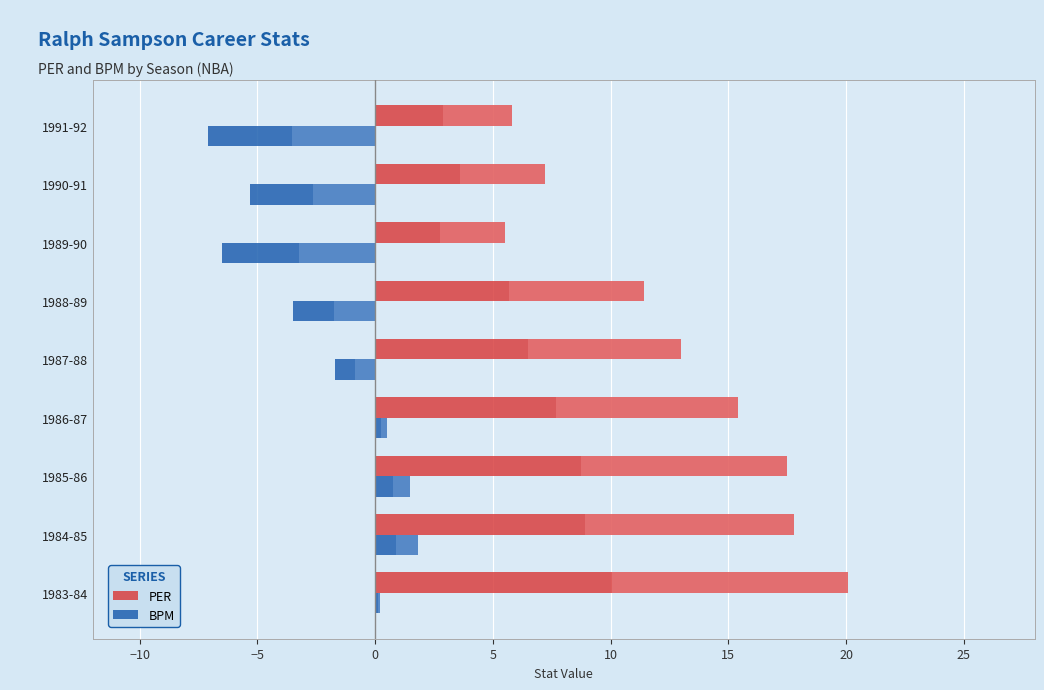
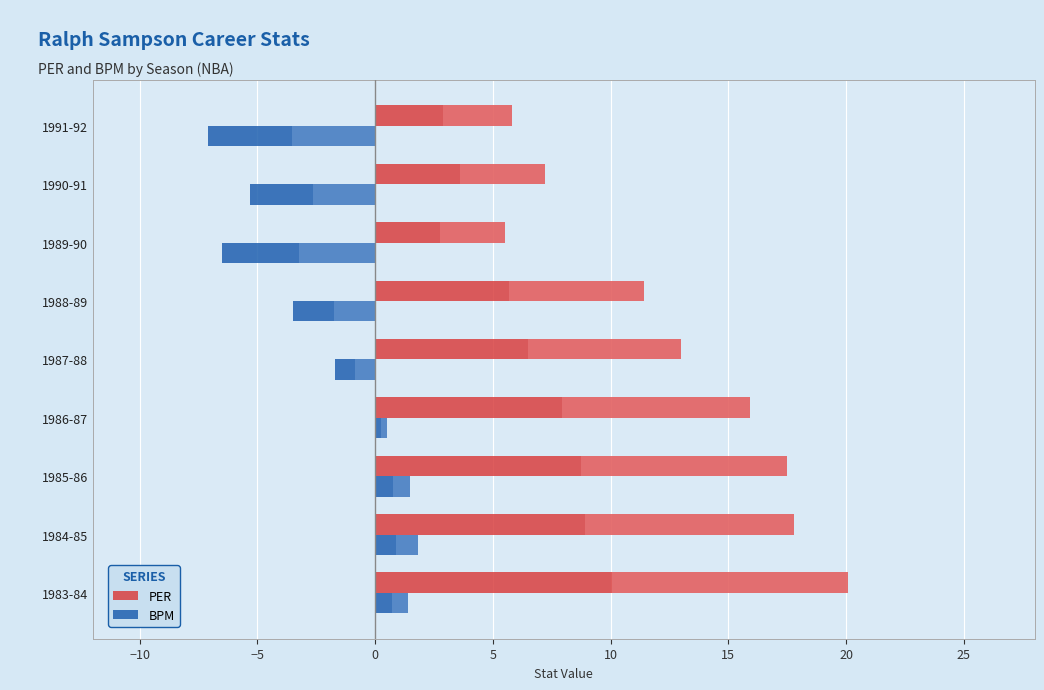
PER, 1986-87: 15.4 -> 15.9
BPM, 1983-84: 0.2 -> 1.4
